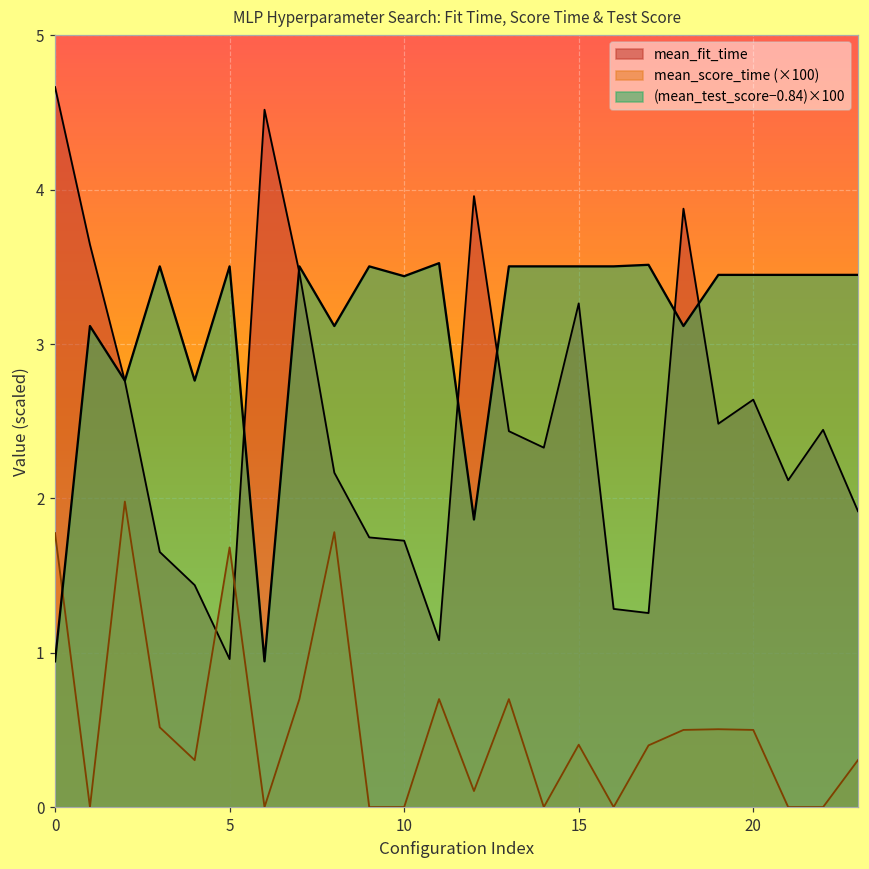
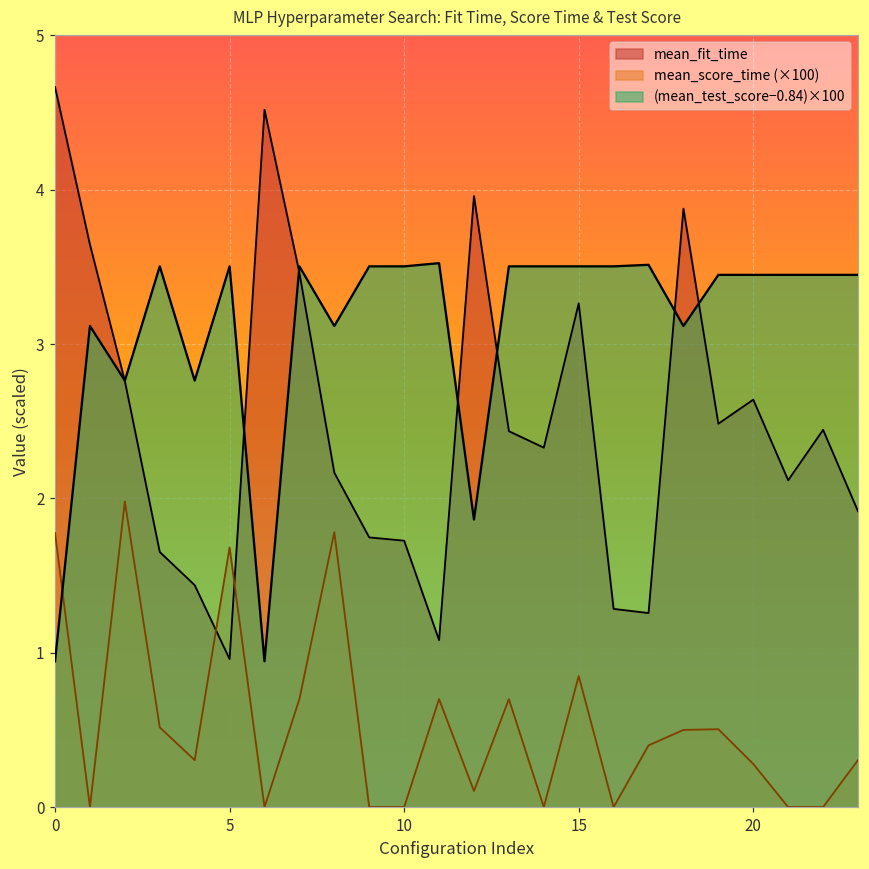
(mean_test_score−0.84)×100, 10: 3.44 -> 3.50
mean_score_time (×100), 15: 0.40 -> 0.85
mean_score_time (×100), 20: 0.50 -> 0.28
